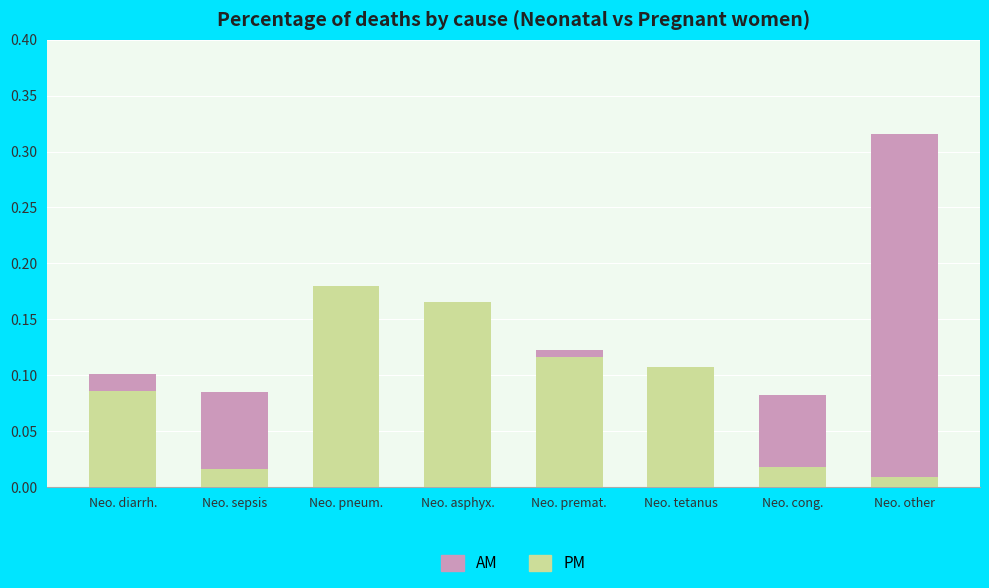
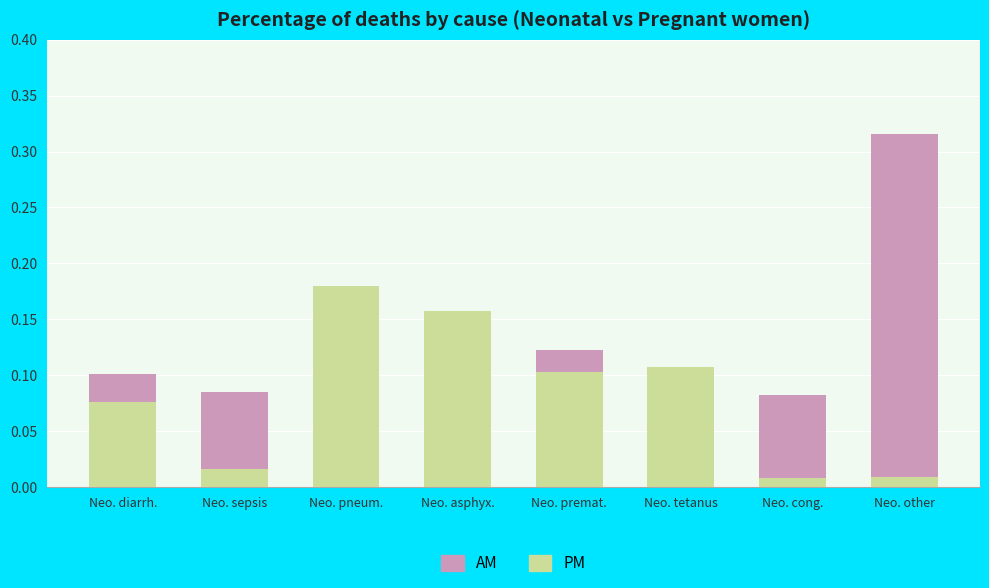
PM, Neo. diarrh.: 0.086 -> 0.077
PM, Neo. asphyx.: 0.166 -> 0.157
PM, Neo. premat.: 0.116 -> 0.103
PM, Neo. cong.: 0.018 -> 0.009
